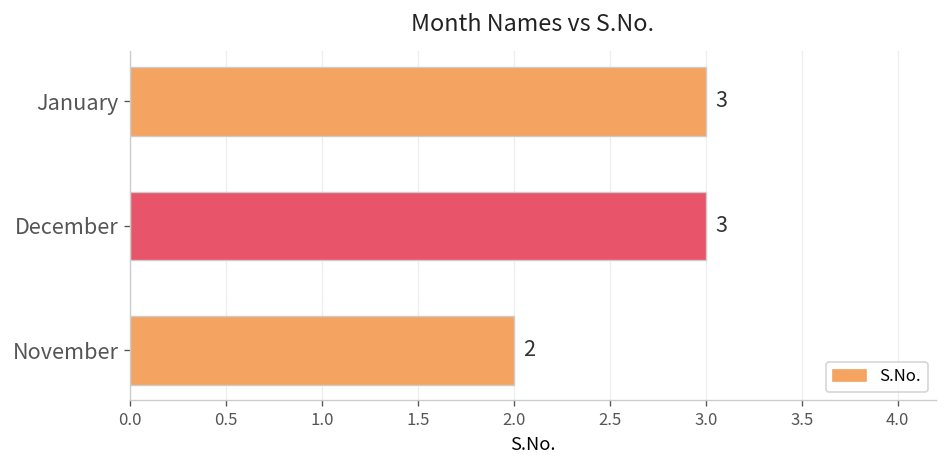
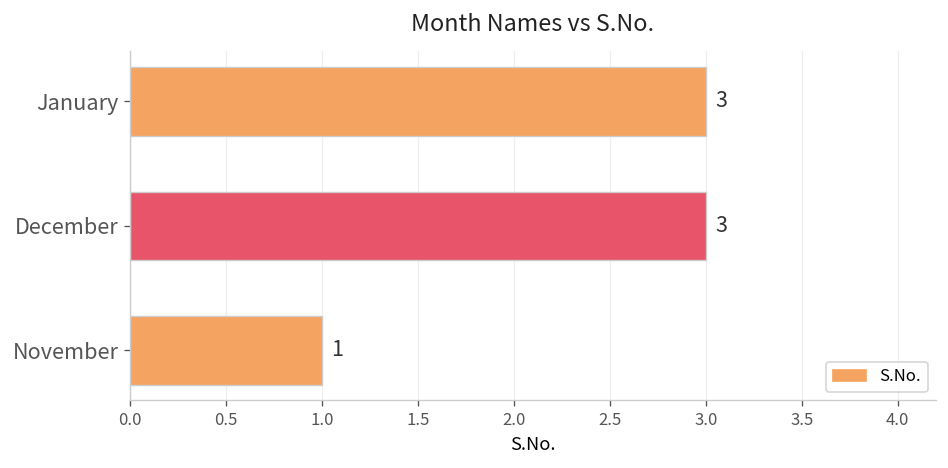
November: 2 -> 1
